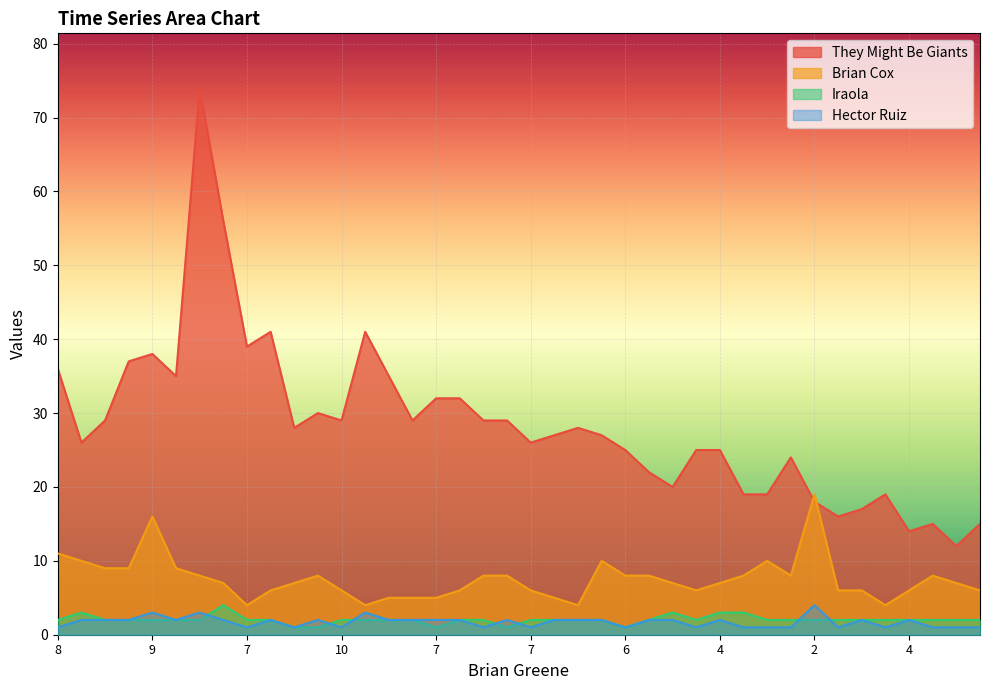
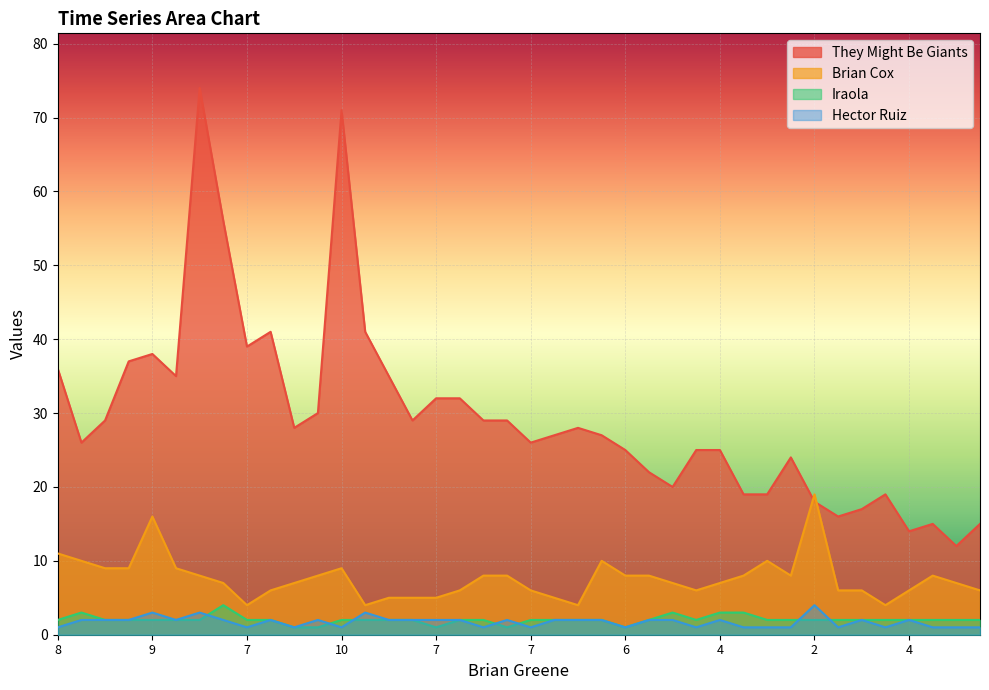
They Might Be Giants, 10: 29 -> 71
Brian Cox, 10: 6 -> 9
